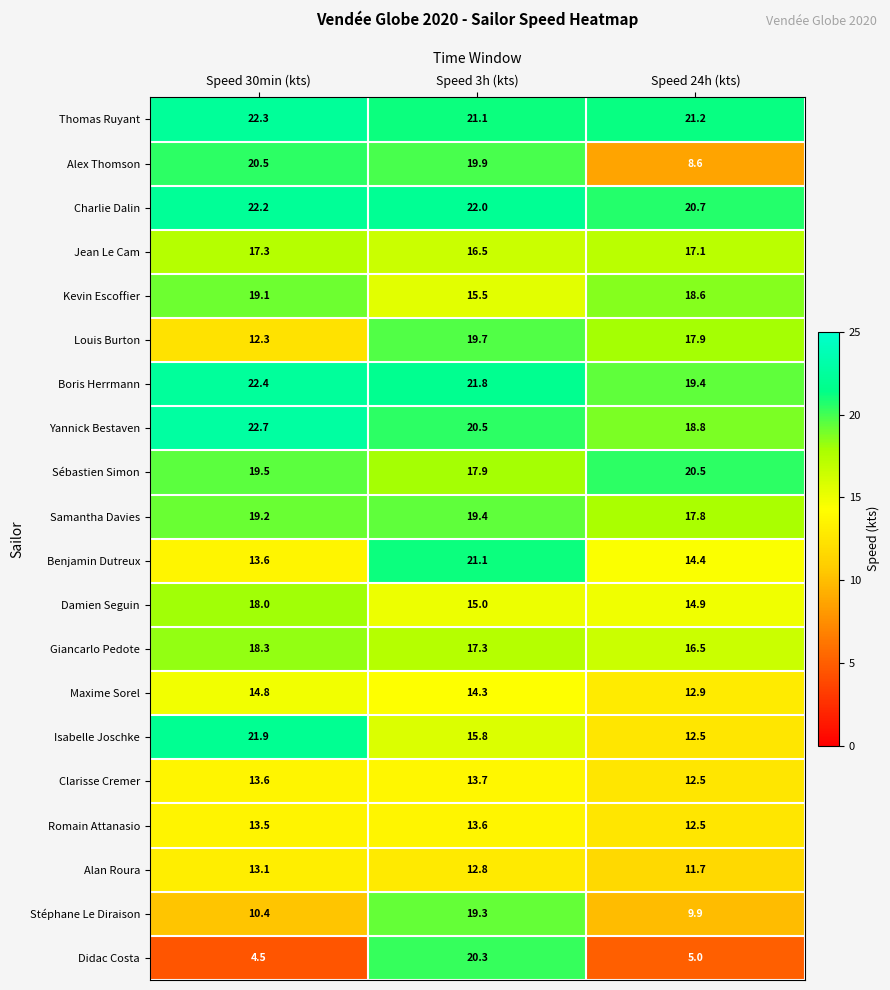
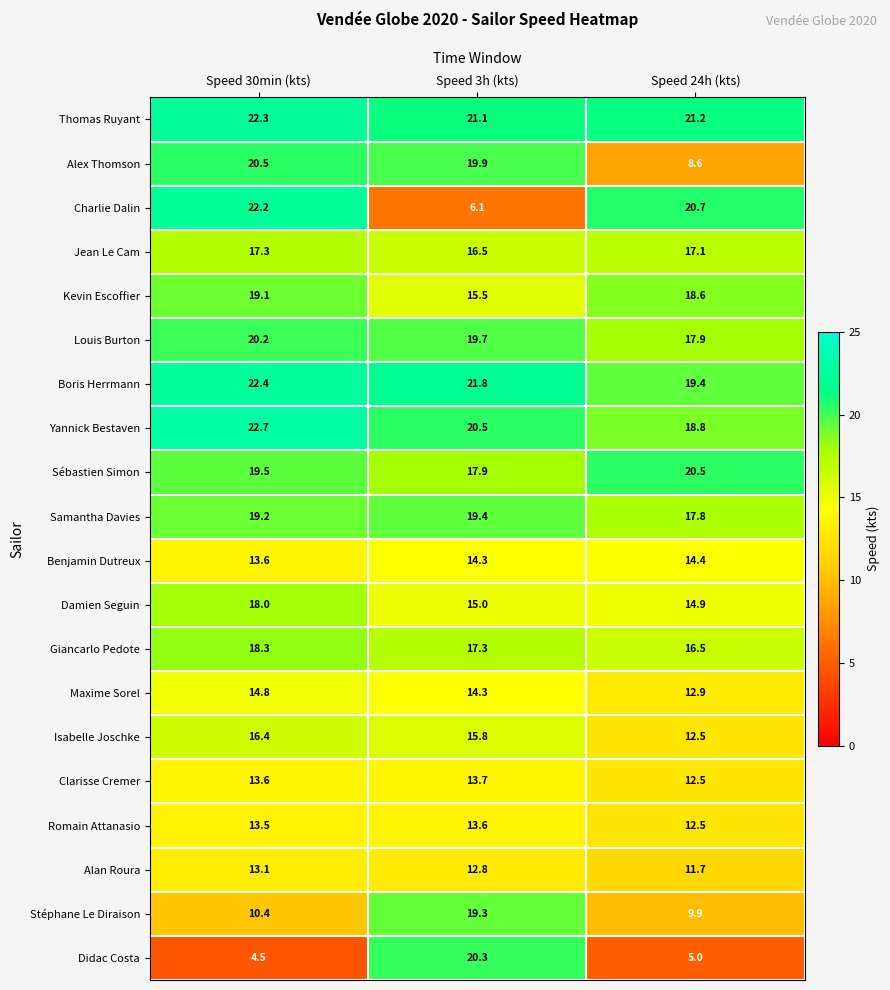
Charlie Dalin, Speed 3h (kts): 22.0 -> 6.1
Louis Burton, Speed 30min (kts): 12.3 -> 20.2
Benjamin Dutreux, Speed 3h (kts): 21.1 -> 14.3
Isabelle Joschke, Speed 30min (kts): 21.9 -> 16.4
